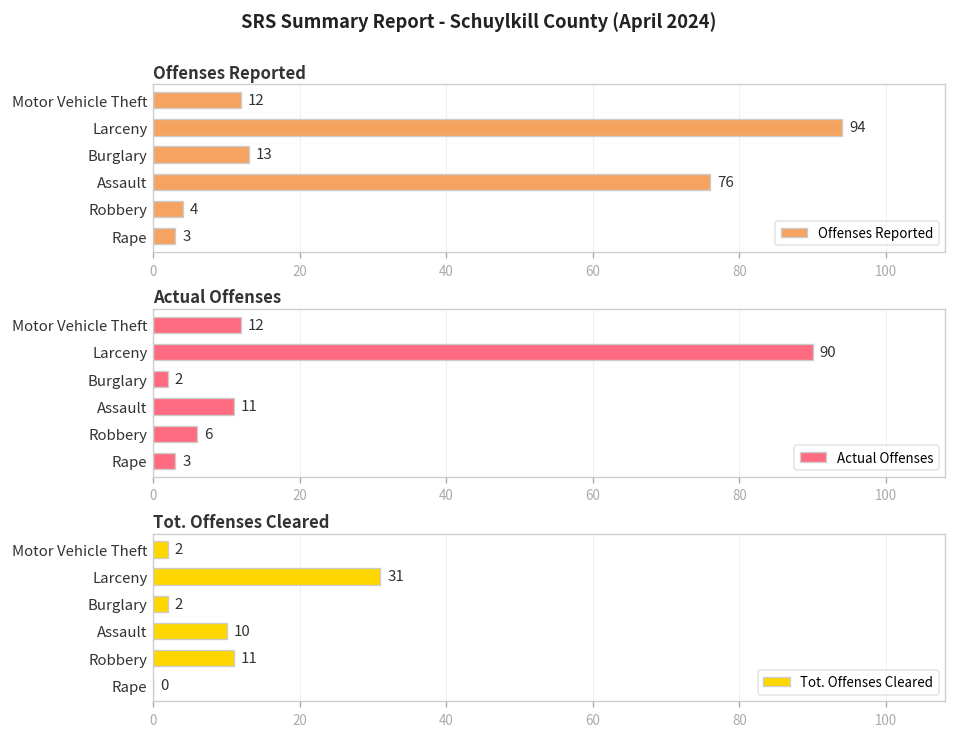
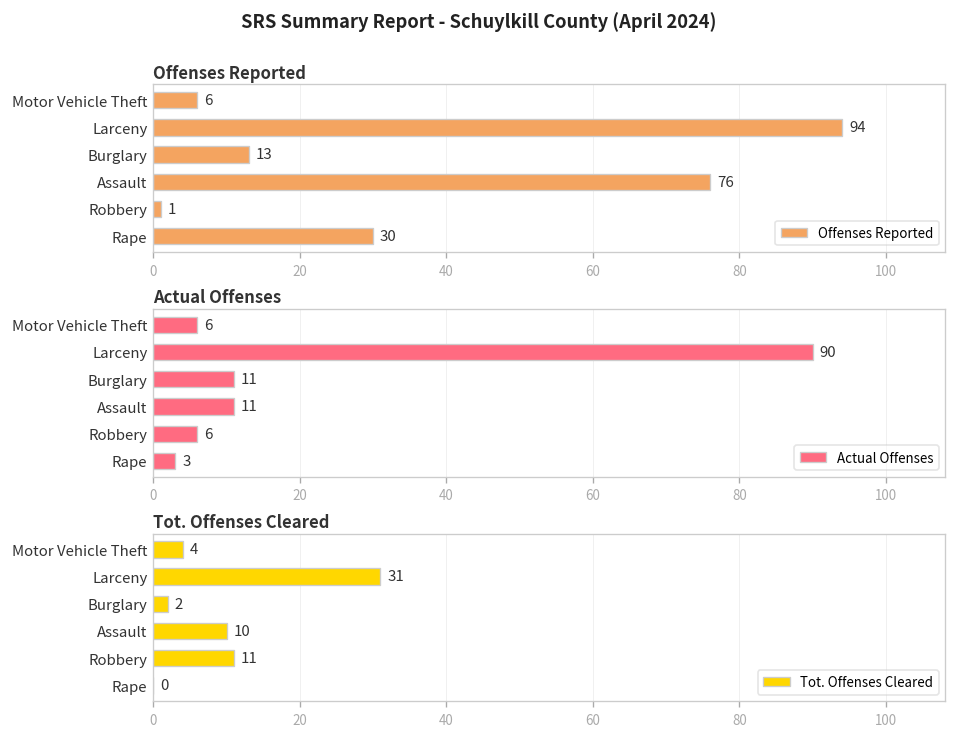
Offenses Reported, Motor Vehicle Theft: 12 -> 6
Offenses Reported, Robbery: 4 -> 1
Offenses Reported, Rape: 3 -> 30
Actual Offenses, Motor Vehicle Theft: 12 -> 6
Actual Offenses, Burglary: 2 -> 11
Tot. Offenses Cleared, Motor Vehicle Theft: 2 -> 4
